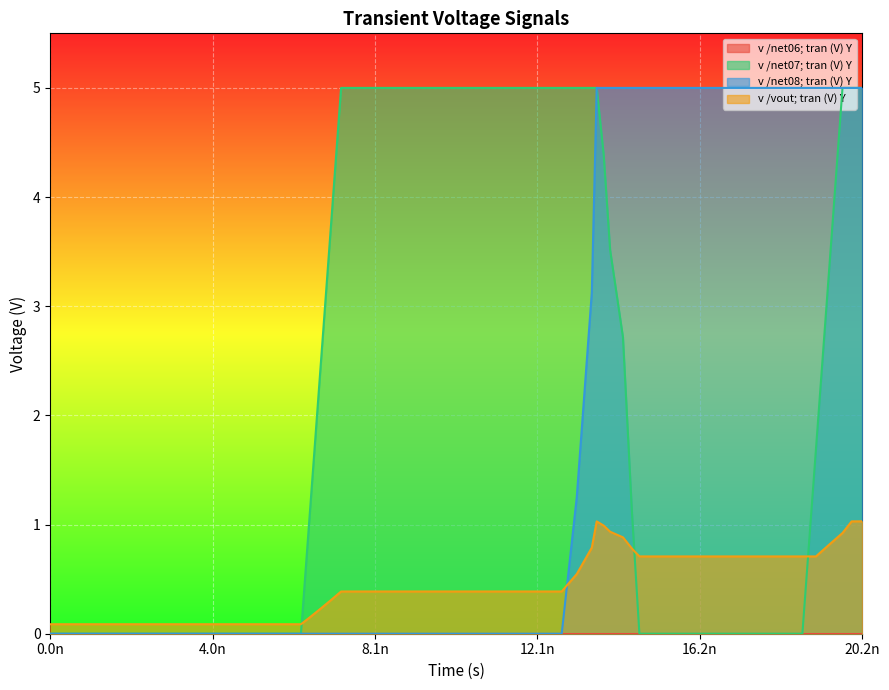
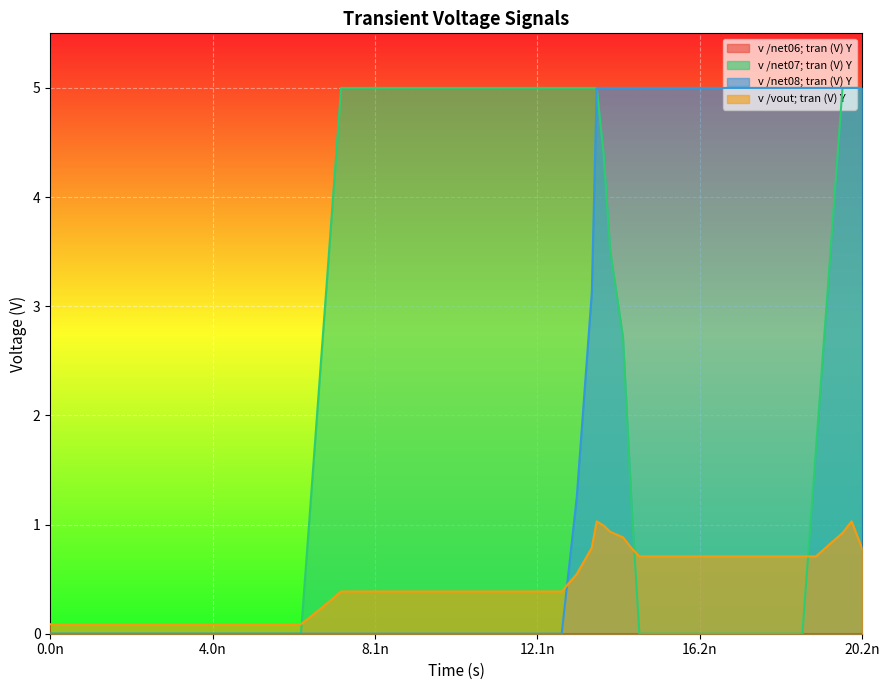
v /vout; tran (V) Y, 20.2n: 1.03 -> 0.78
